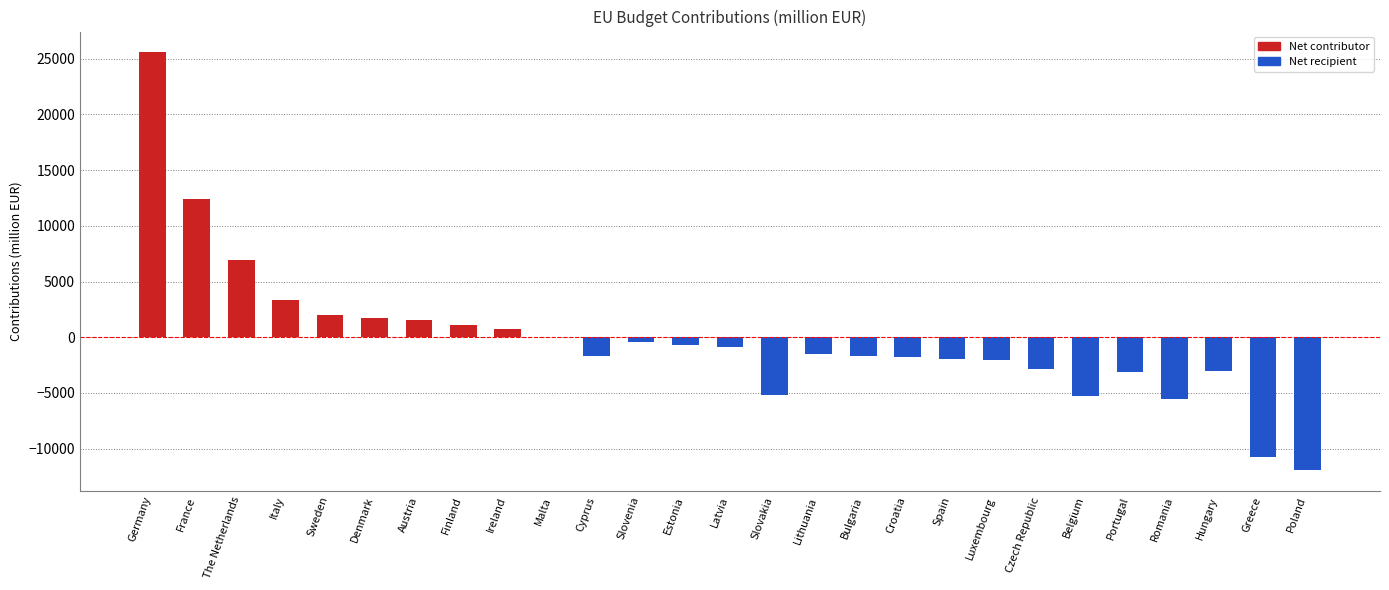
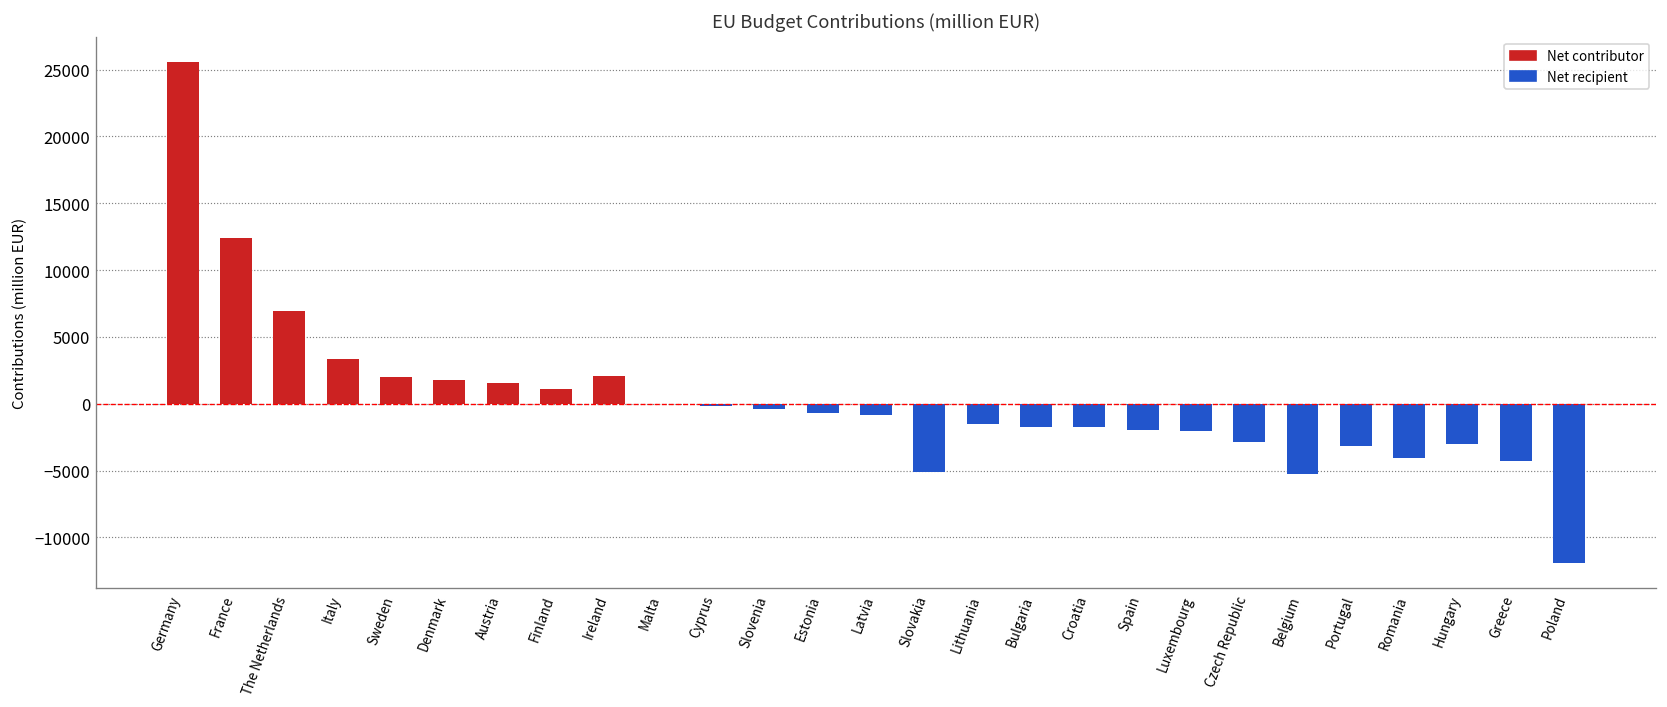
Ireland: 700 -> 2100
Cyprus: -1700 -> -200
Romania: -5500 -> -4100
Greece: -10800 -> -4300
